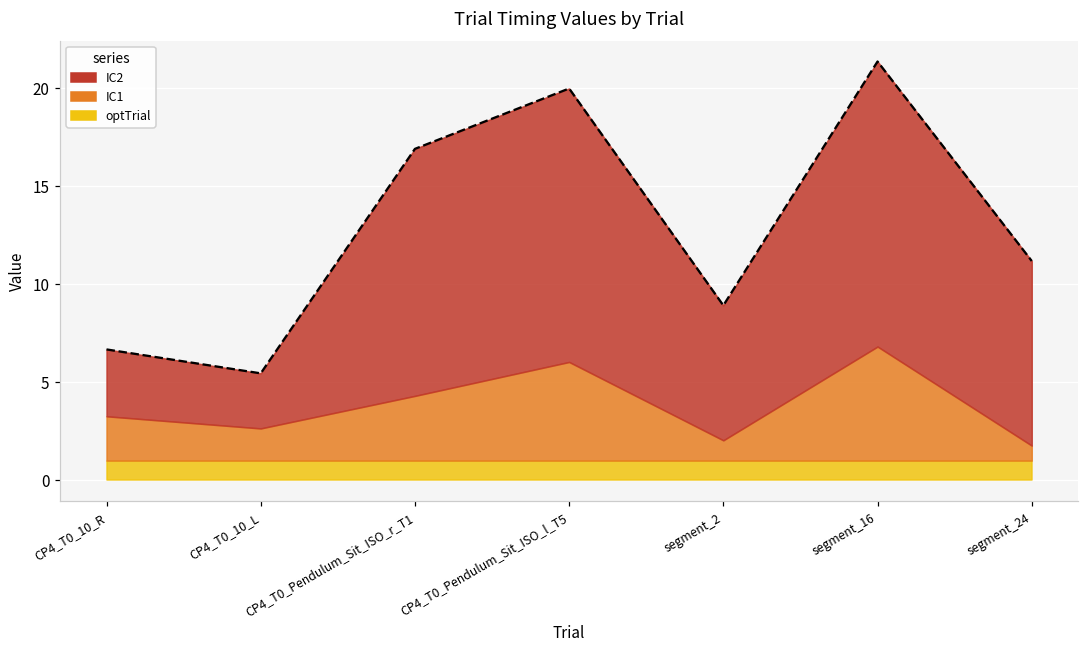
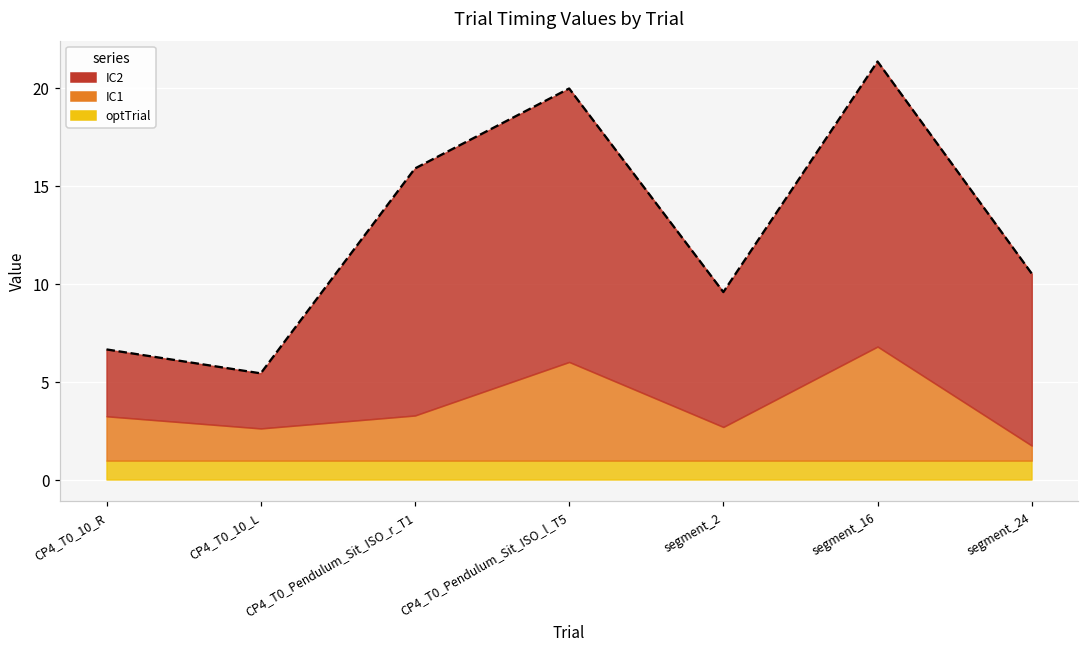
IC1, CP4_T0_Pendulum_Sit_ISO_r_T1: 3.3 -> 2.3
IC1, segment_2: 1.0 -> 1.7
IC2, segment_24: 9.4 -> 8.8
